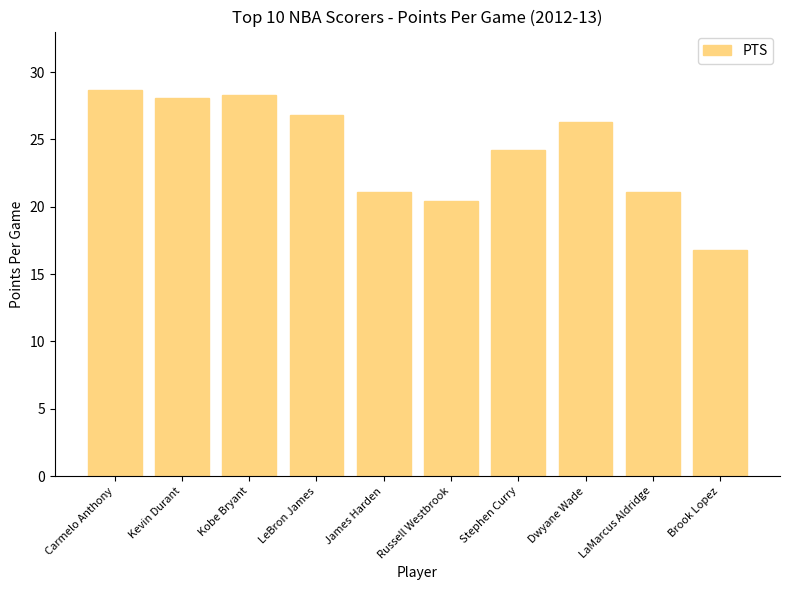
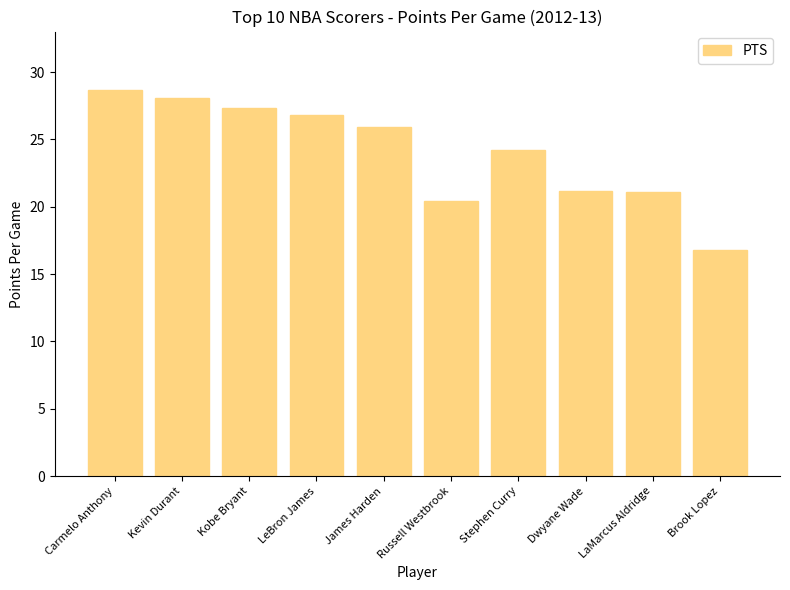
Kobe Bryant: 28.3 -> 27.3
James Harden: 21.1 -> 25.9
Dwyane Wade: 26.3 -> 21.2
